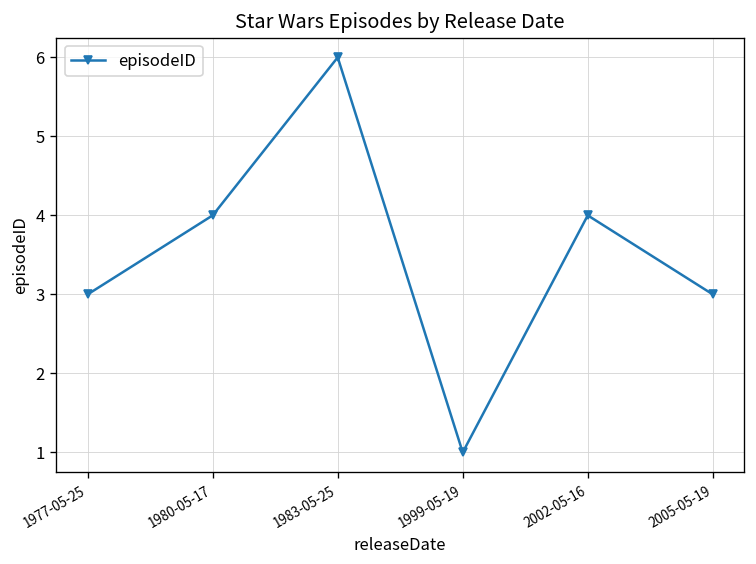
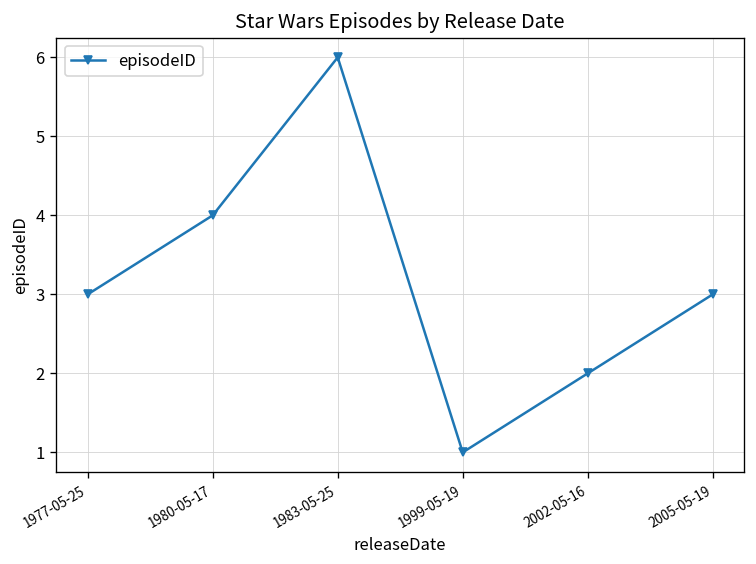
2002-05-16: 4 -> 2
